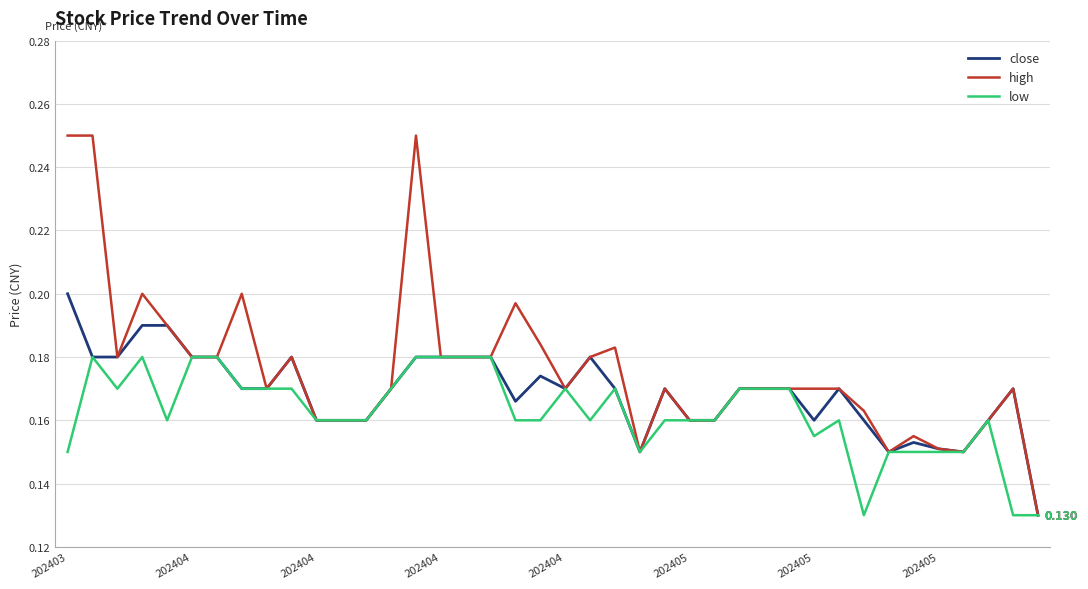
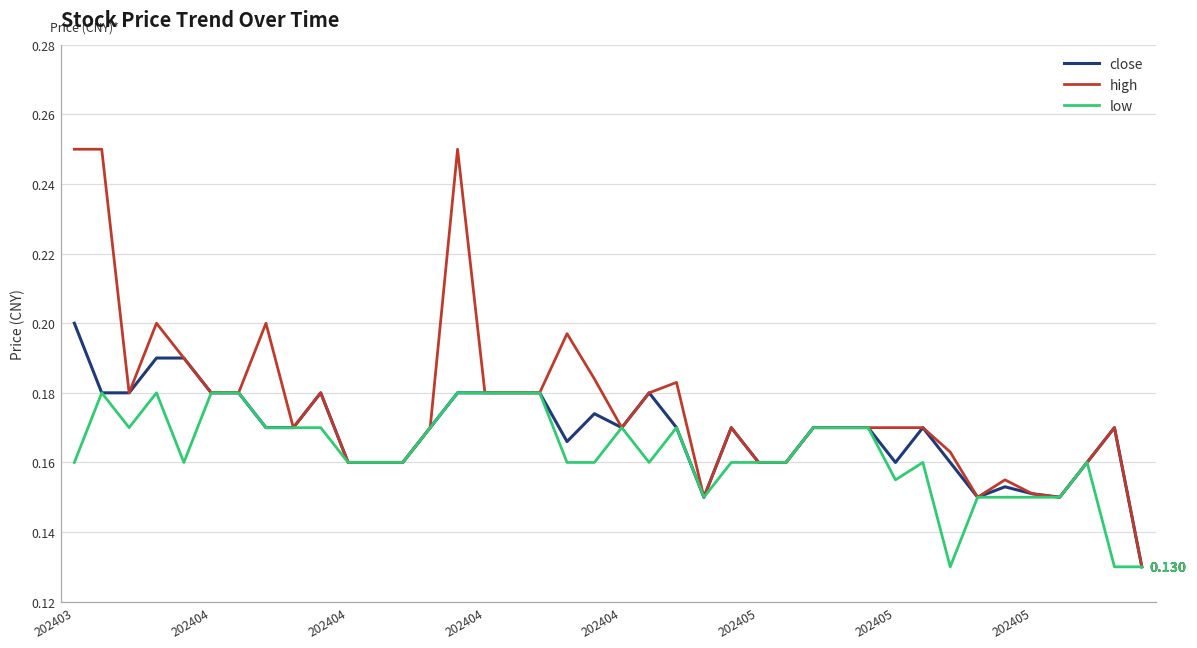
low, 202403: 0.15 -> 0.16
